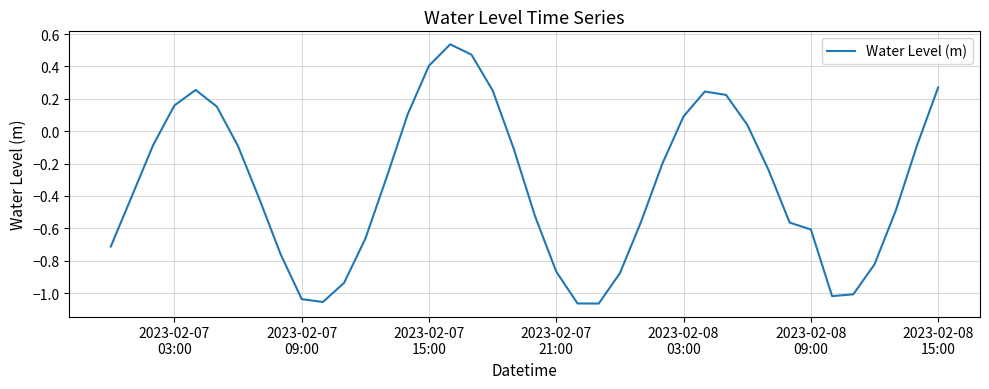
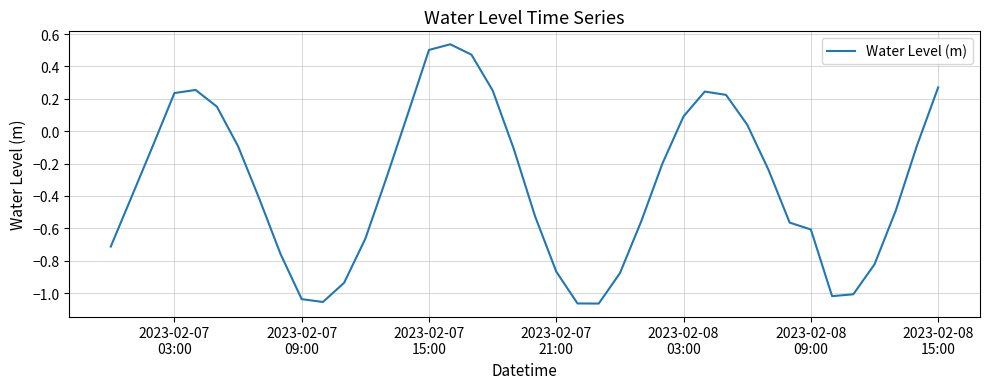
2023-02-07 03:00: 0.16 -> 0.24
2023-02-07 15:00: 0.40 -> 0.50
